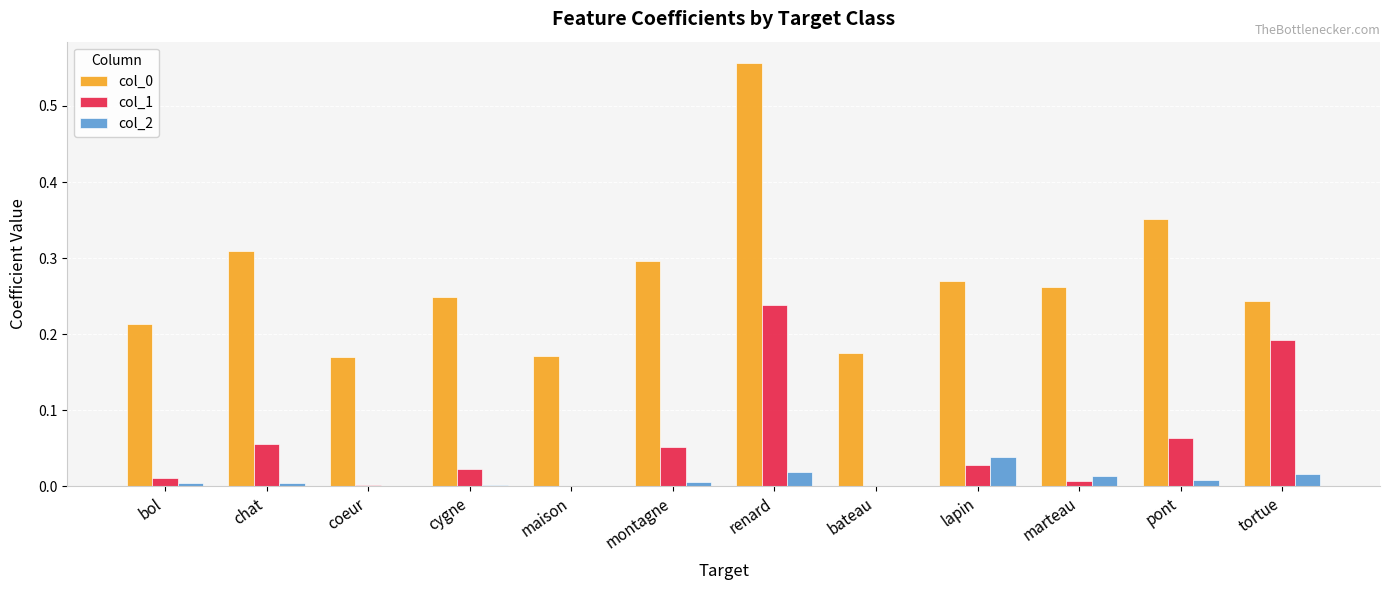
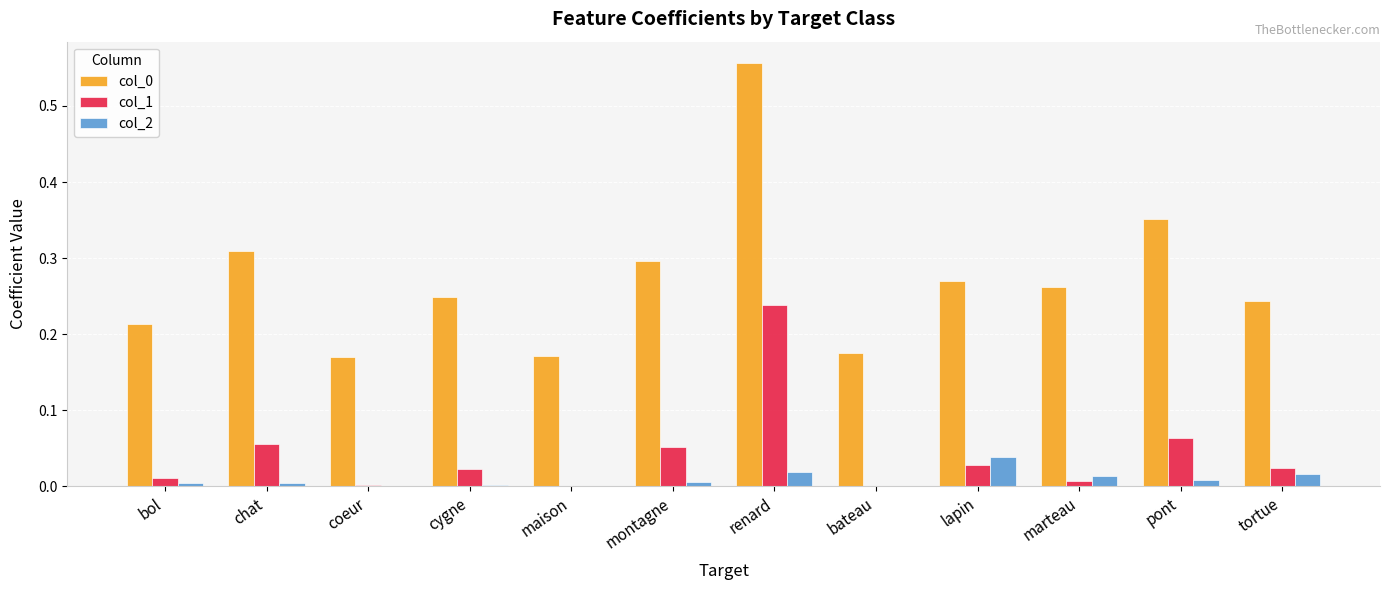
col_1, tortue: 0.19 -> 0.02
